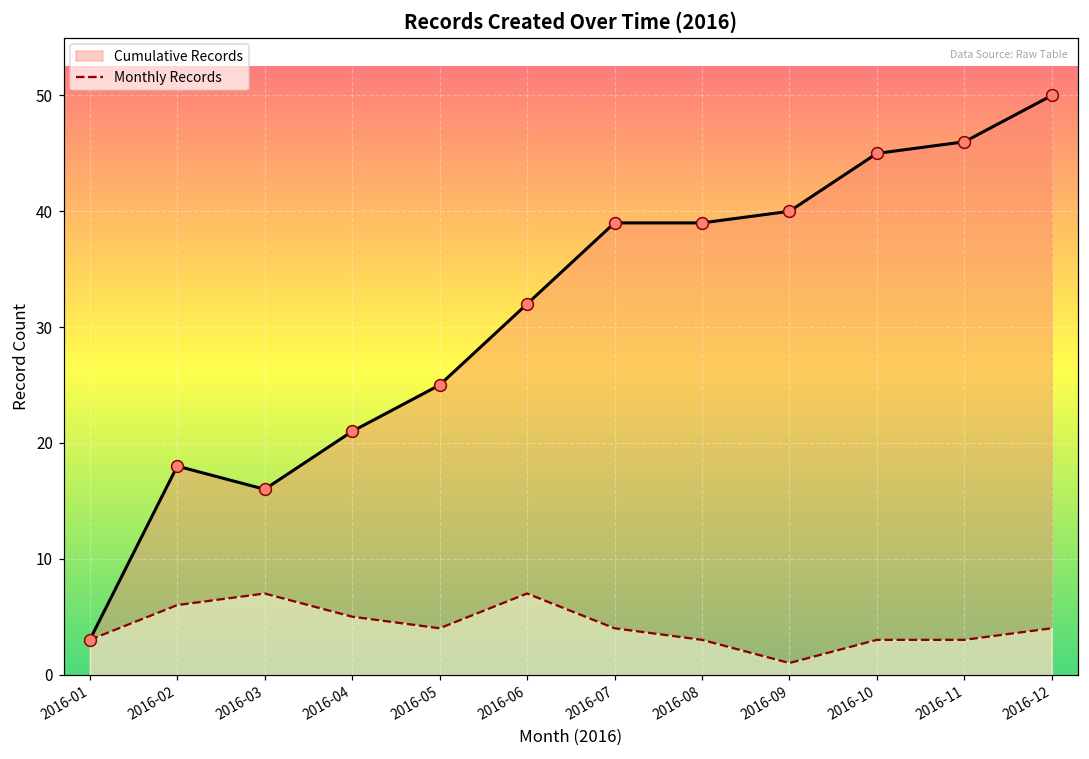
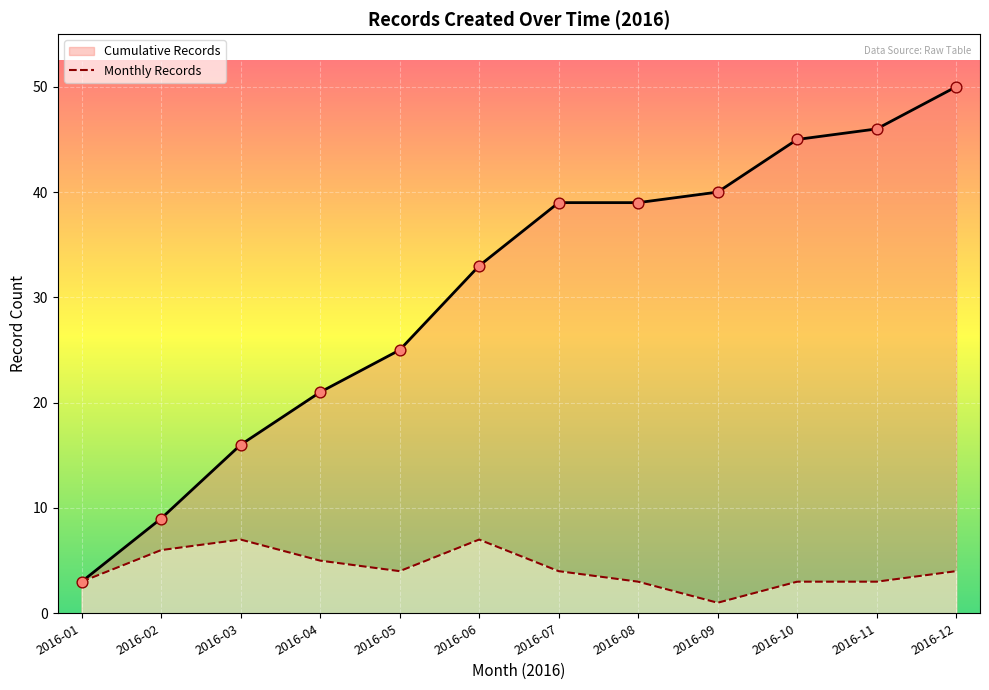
Cumulative Records, 2016-02: 18 -> 9
Cumulative Records, 2016-06: 32 -> 33
